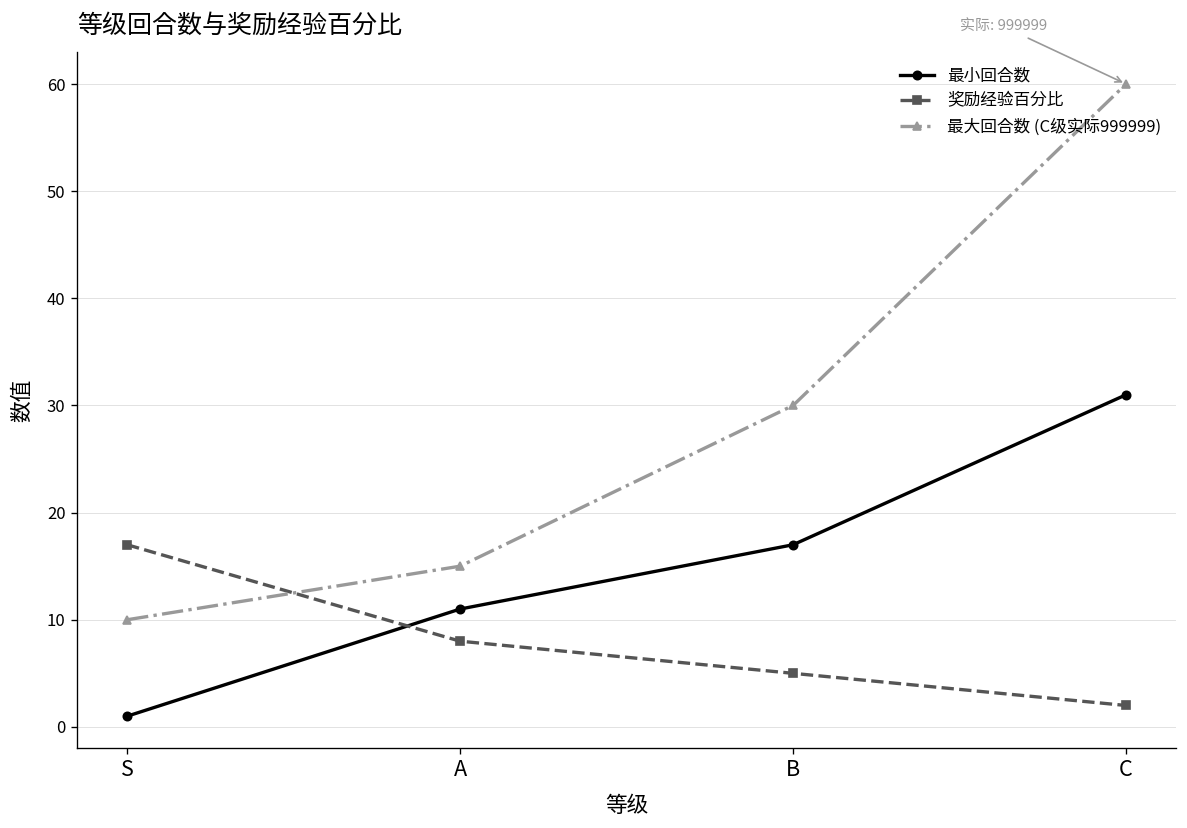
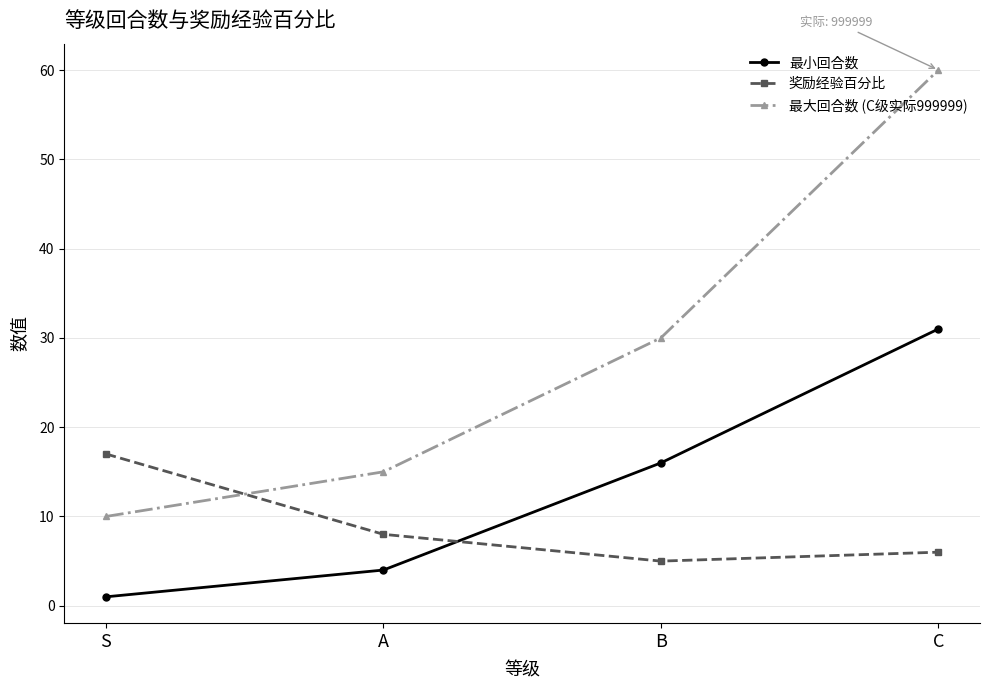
最小回合数, A: 11 -> 4
最小回合数, B: 17 -> 16
奖励经验百分比, C: 2 -> 6
